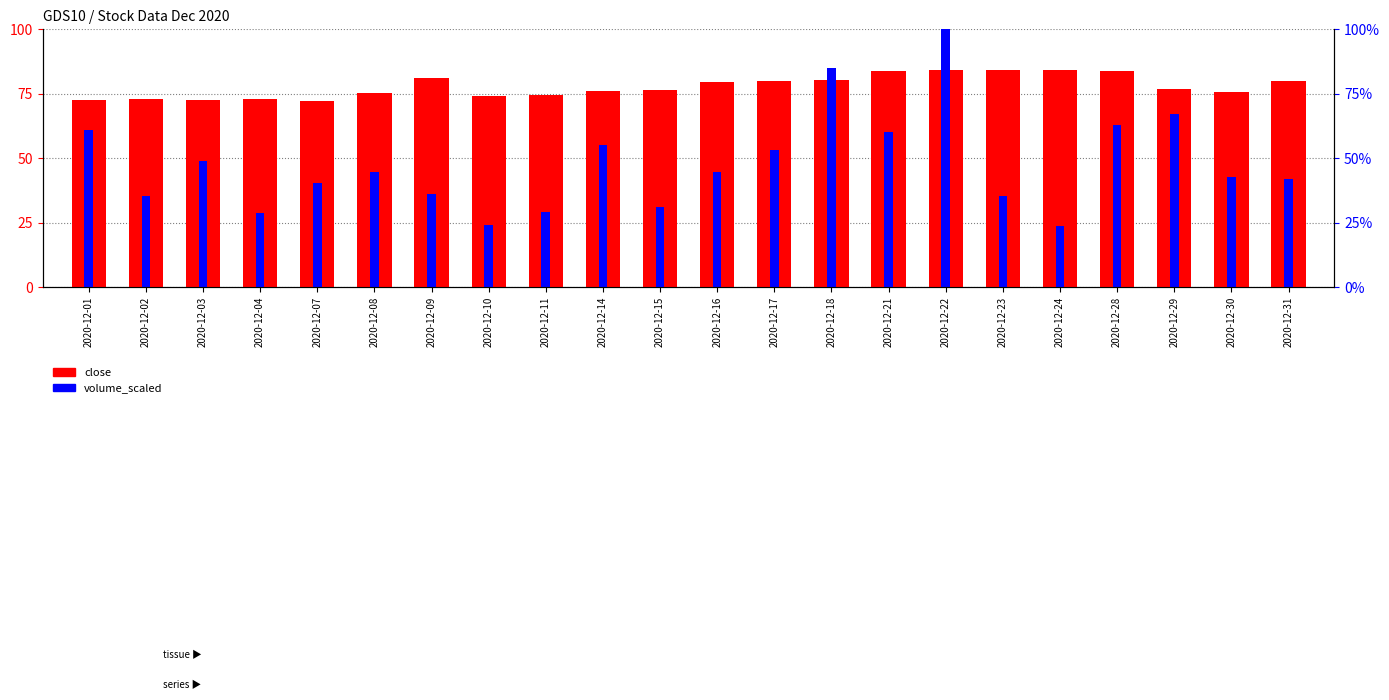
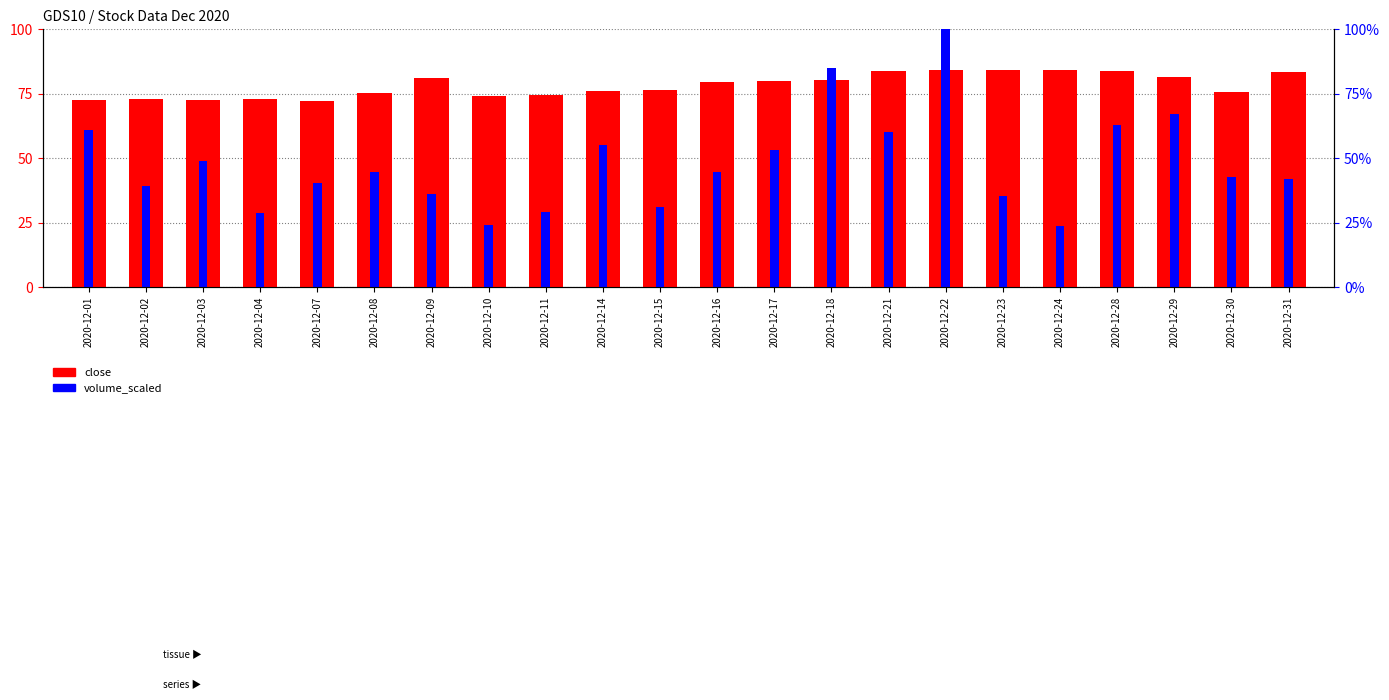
volume_scaled, 2020-12-02: 35 -> 39
close, 2020-12-29: 77 -> 82
close, 2020-12-31: 80 -> 83
